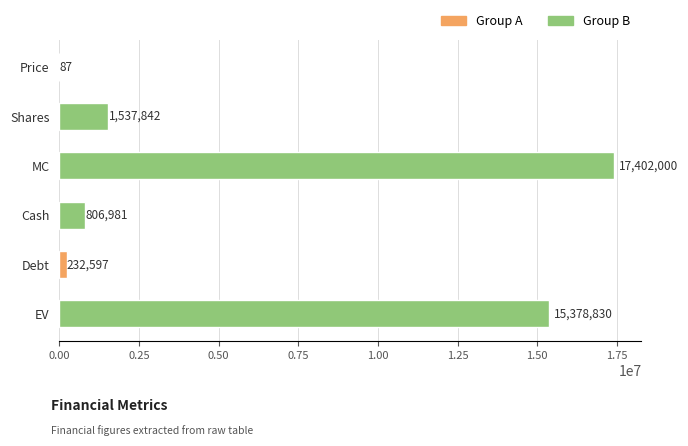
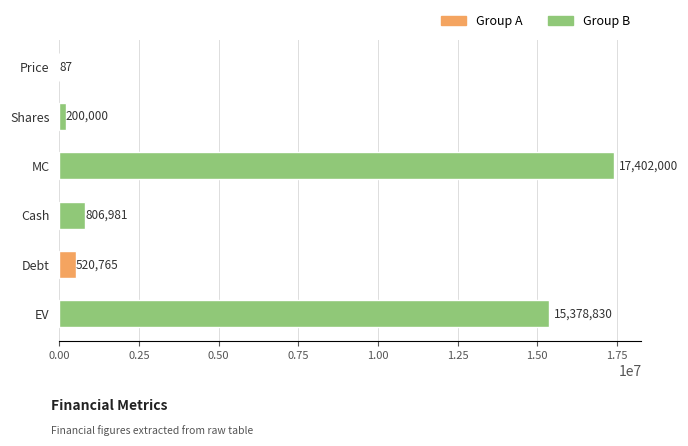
Shares: 1,537,842 -> 200,000
Debt: 232,597 -> 520,765
